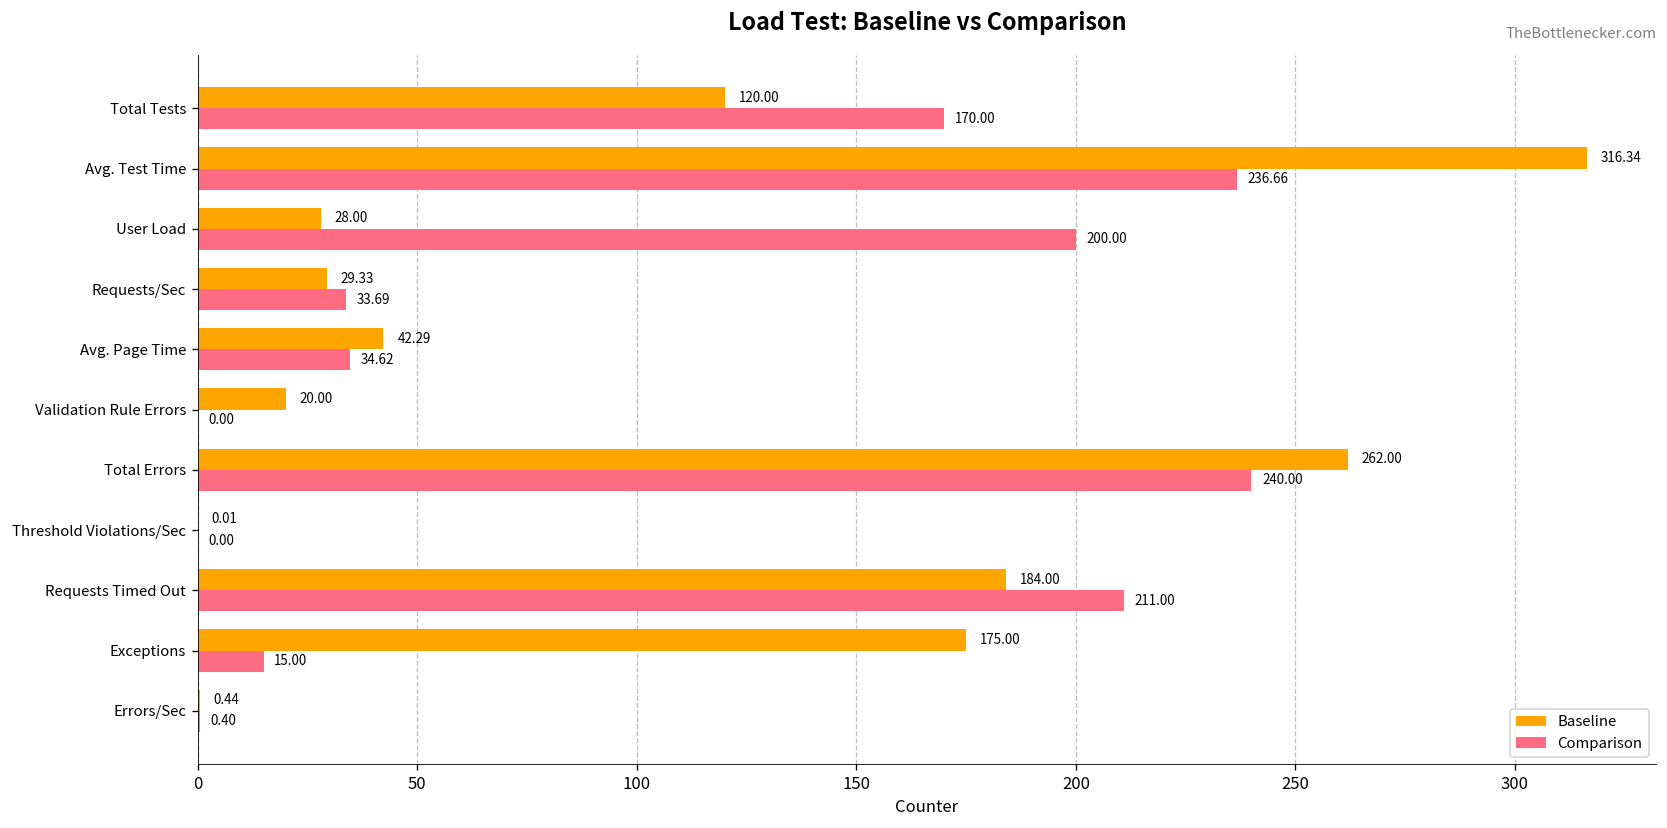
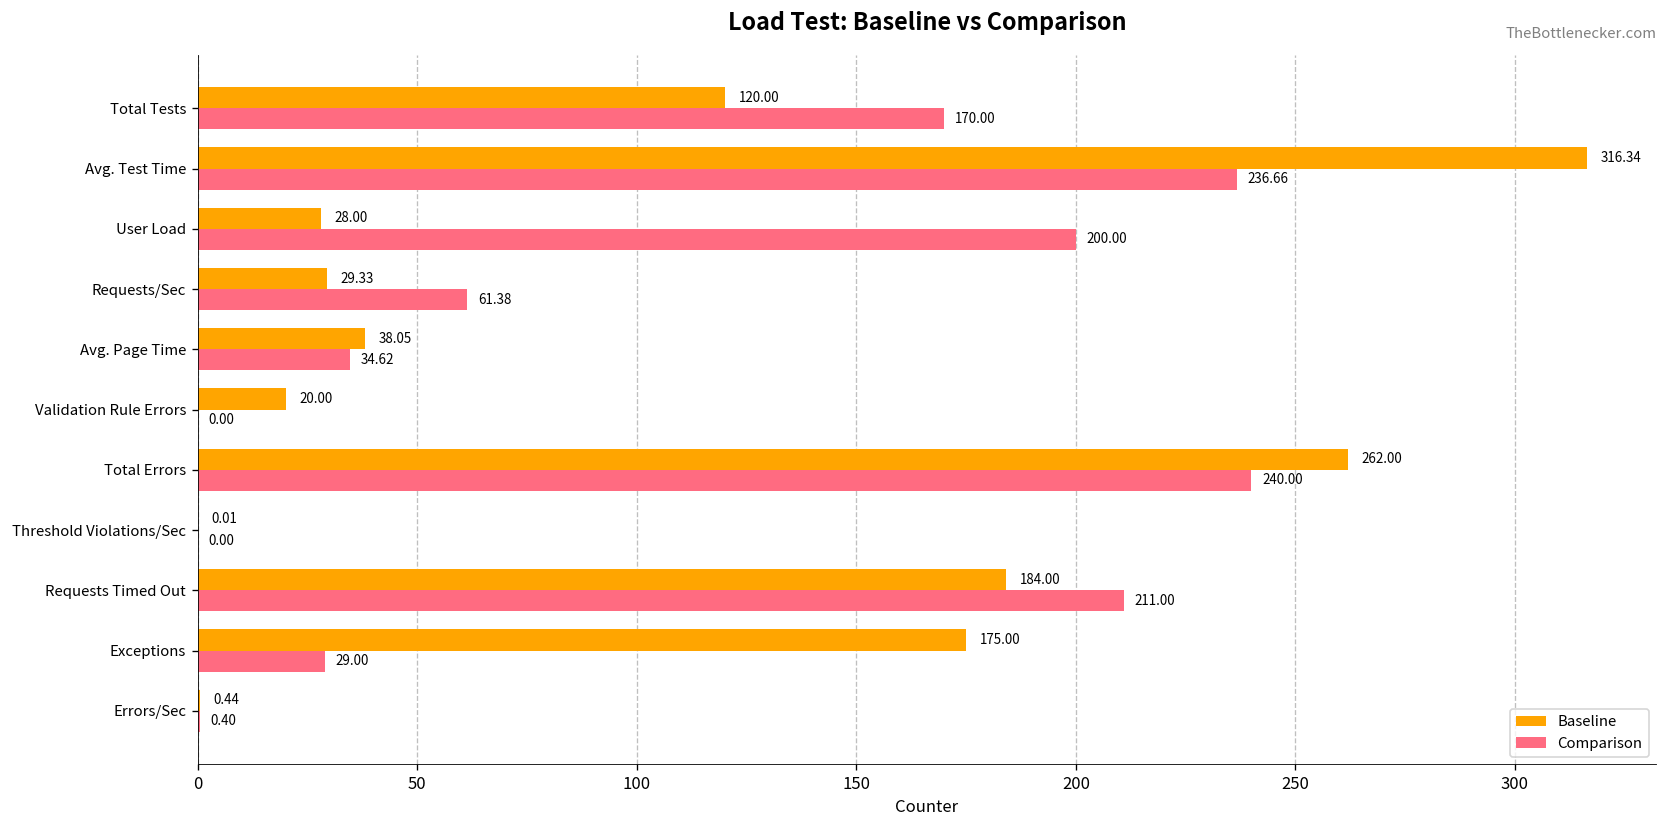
Comparison, Requests/Sec: 33.69 -> 61.38
Baseline, Avg. Page Time: 42.29 -> 38.05
Comparison, Exceptions: 15.00 -> 29.00
